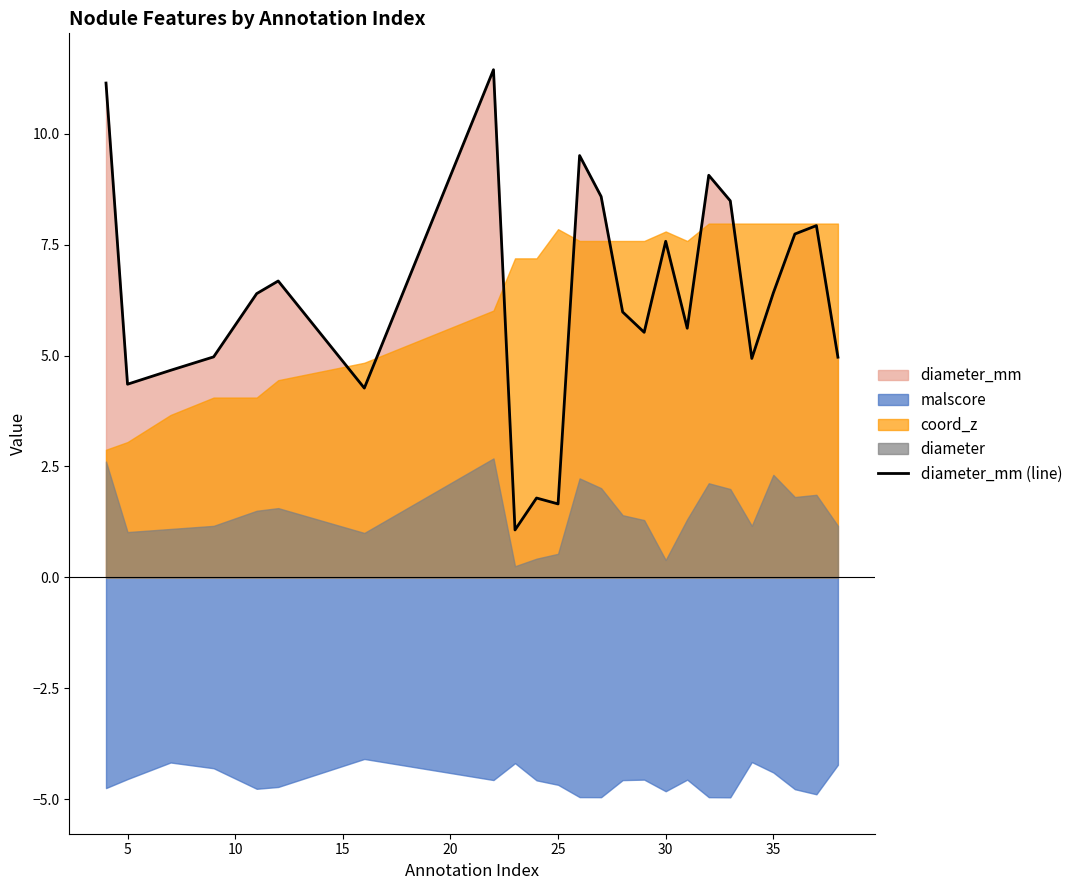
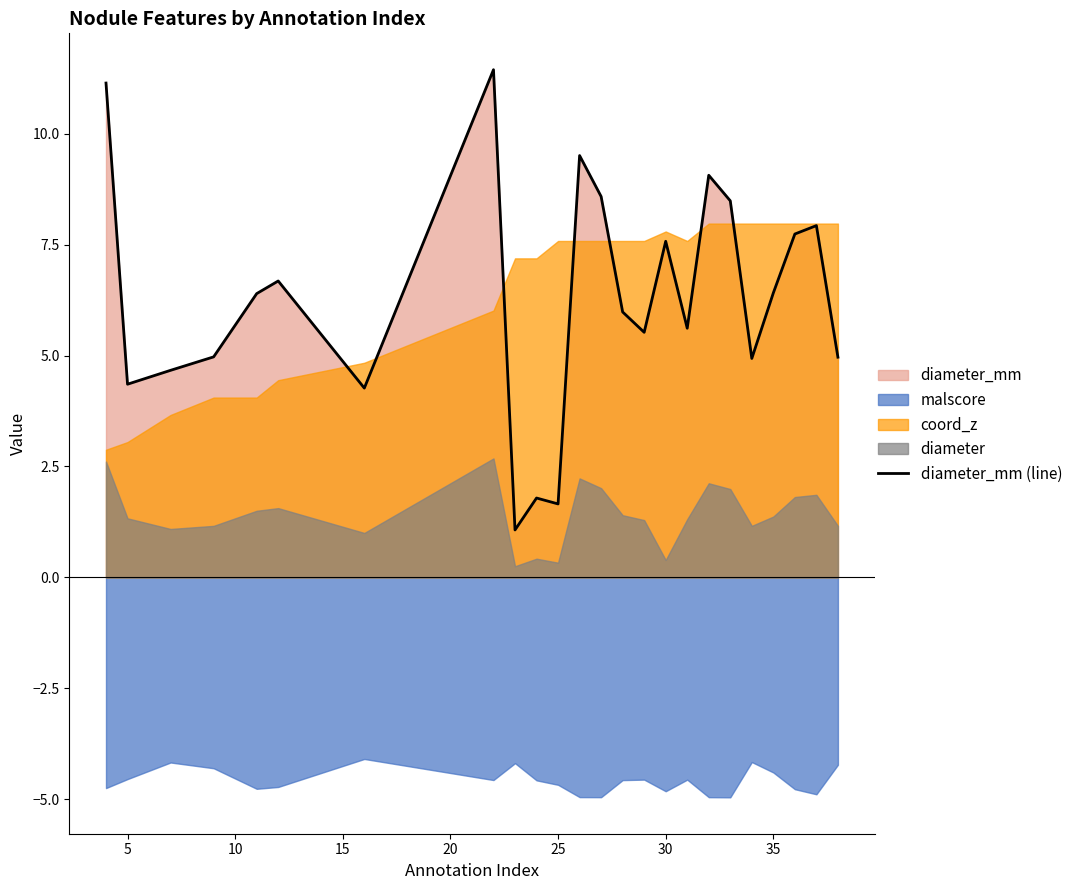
diameter, 5: 1.0 -> 1.3
coord_z, 25: 7.8 -> 7.6
diameter, 25: 0.5 -> 0.3
diameter, 35: 2.3 -> 1.4
